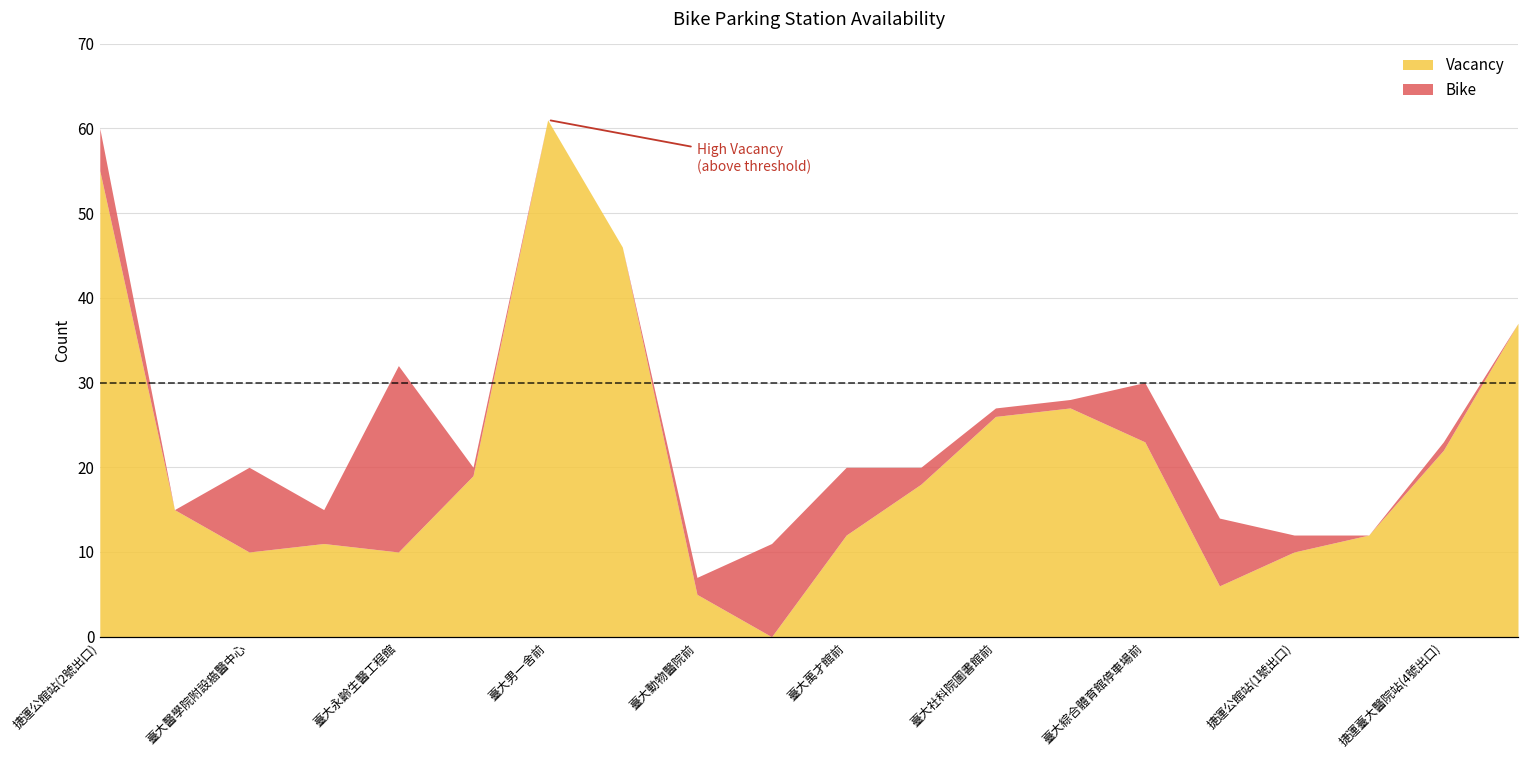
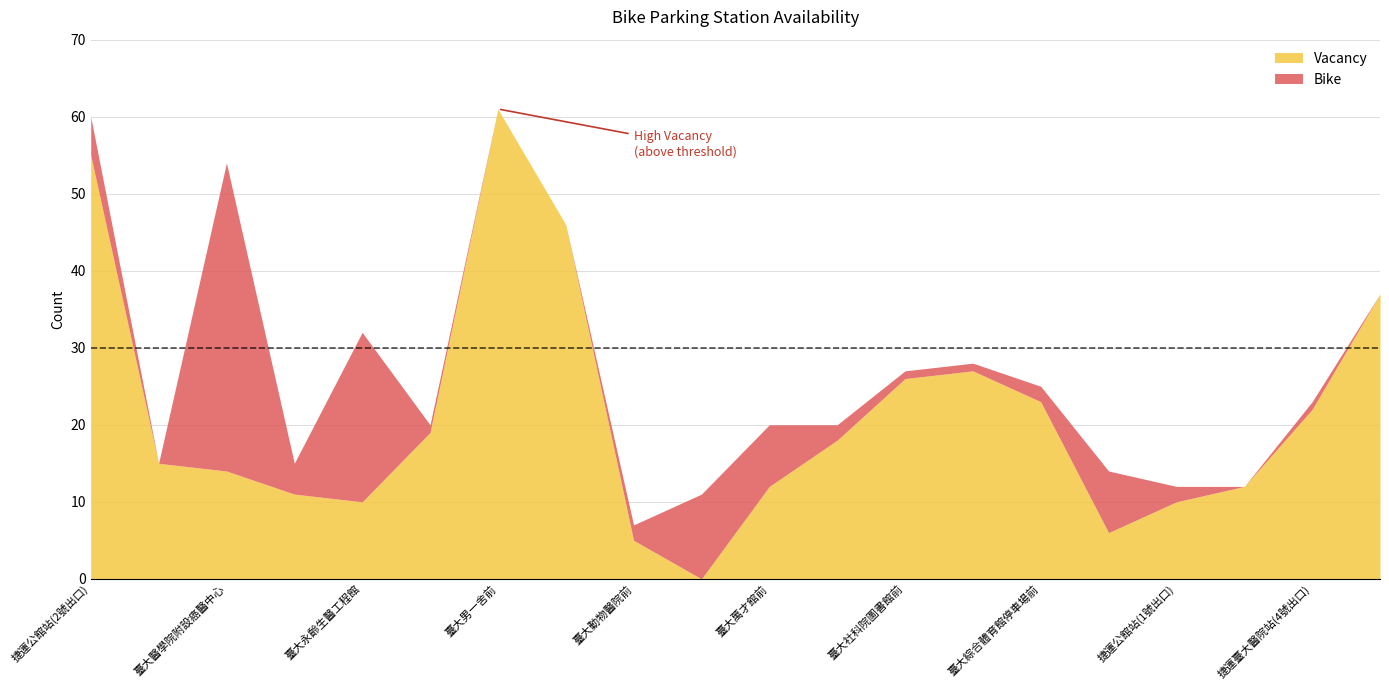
Vacancy, 臺大醫學院附設癌醫中心: 10 -> 14
Bike, 臺大醫學院附設癌醫中心: 10 -> 40
Bike, 臺大綜合體育館停車場前: 7 -> 2
